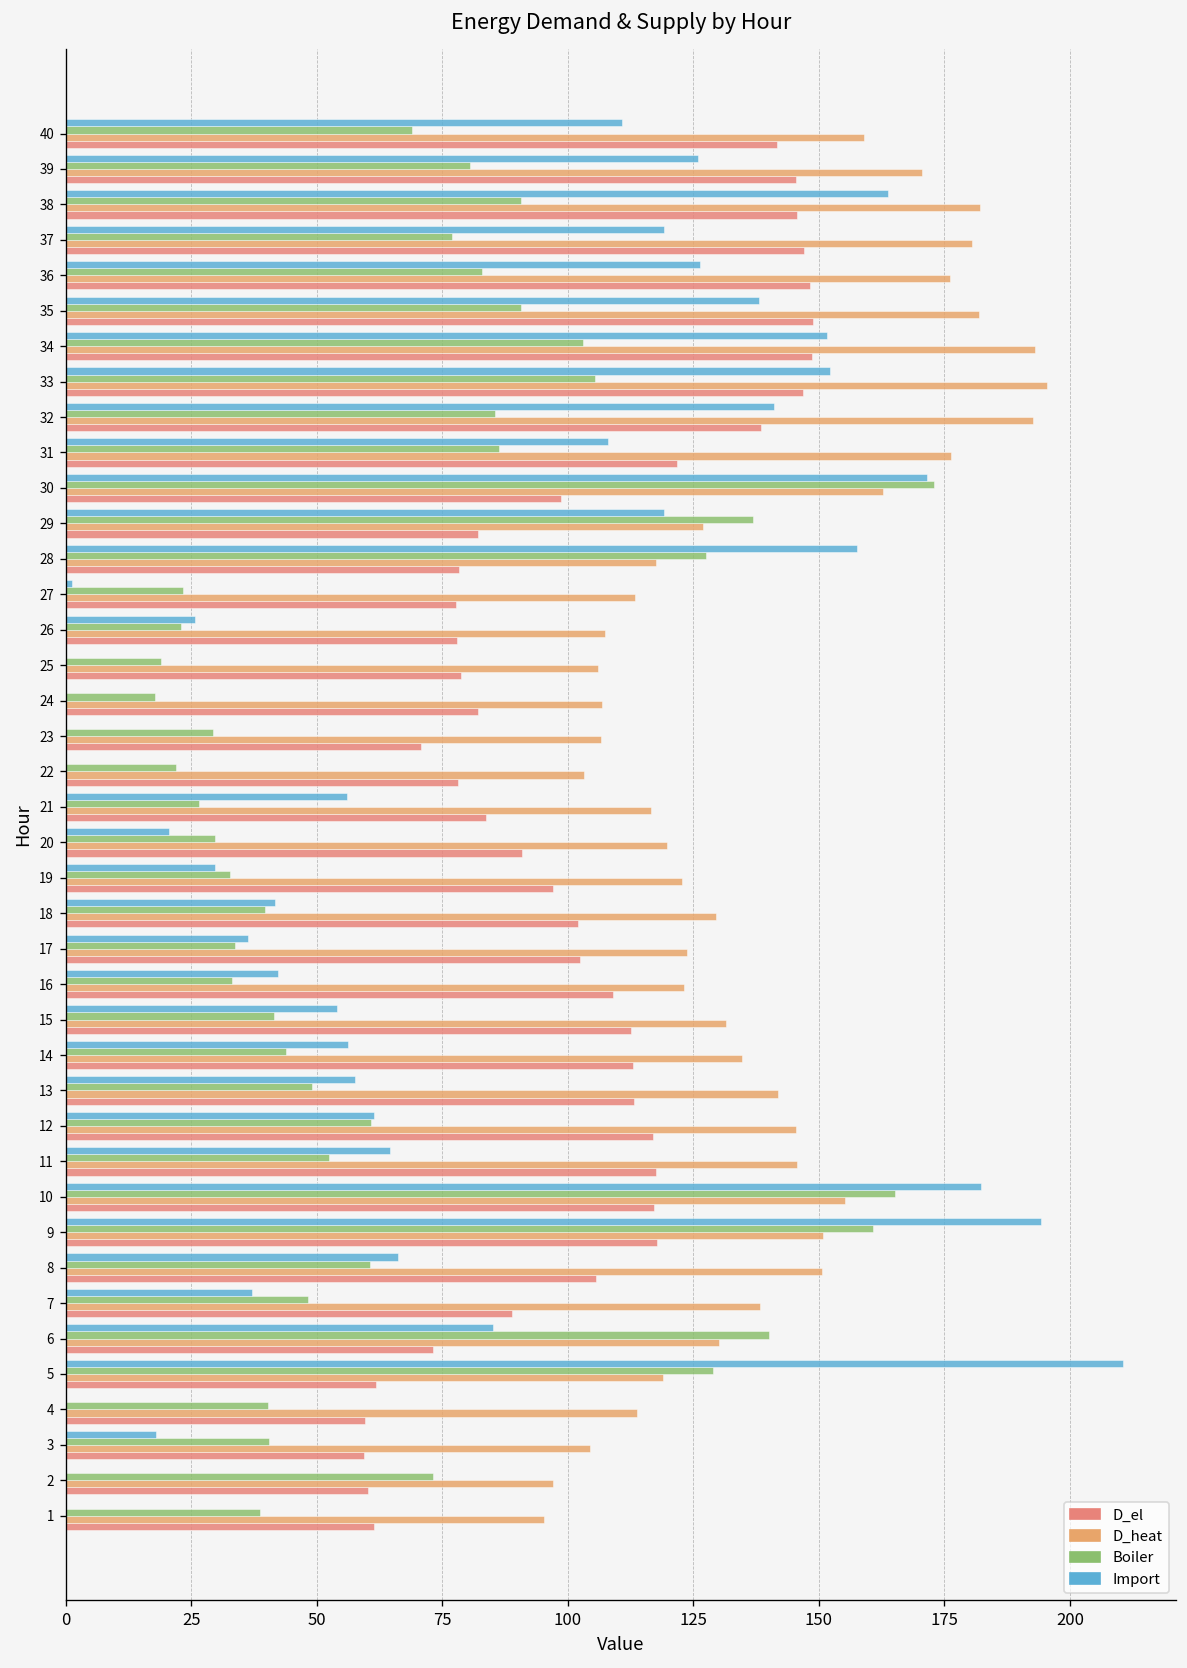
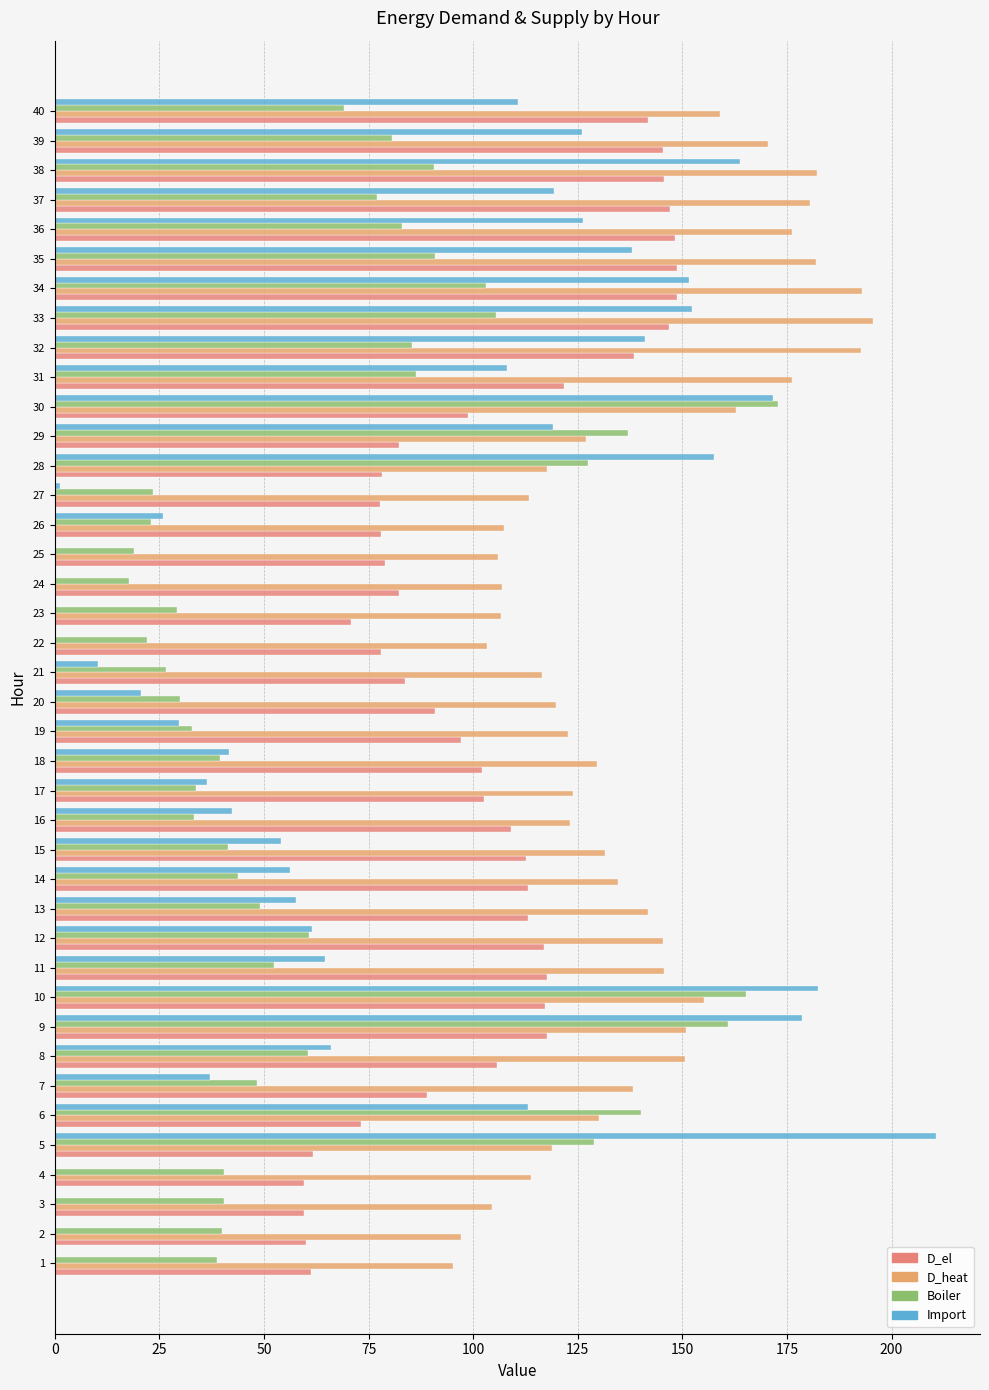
Import, 21: 56 -> 10
Import, 9: 194 -> 179
Import, 6: 85 -> 113
Import, 3: 18 -> 0
Boiler, 2: 73 -> 40
